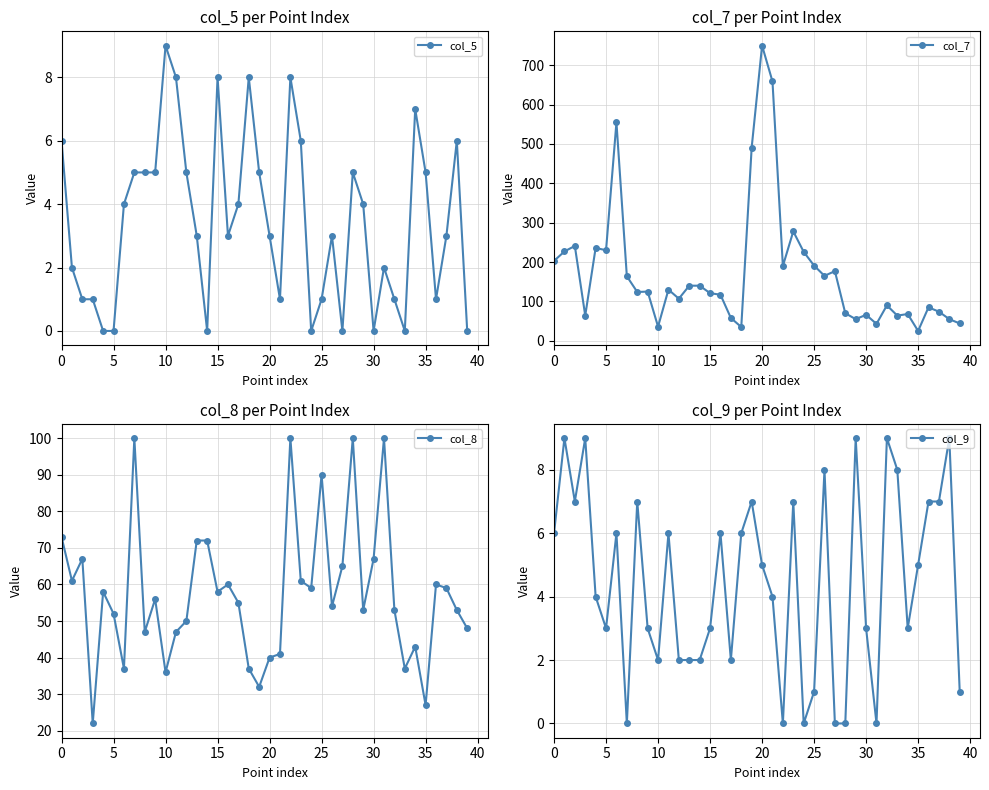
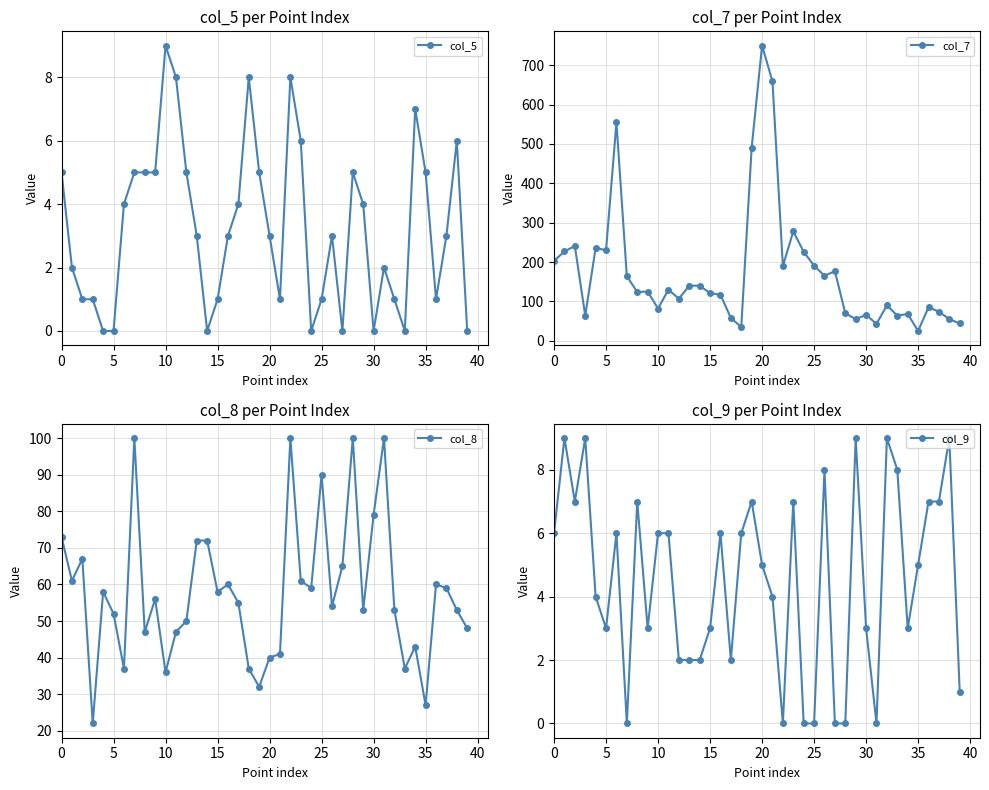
col_5 per Point Index, 0: 6 -> 5
col_5 per Point Index, 15: 8 -> 1
col_7 per Point Index, 10: 40 -> 80
col_8 per Point Index, 30: 67 -> 79
col_9 per Point Index, 10: 2 -> 6
col_9 per Point Index, 25: 1 -> 0
